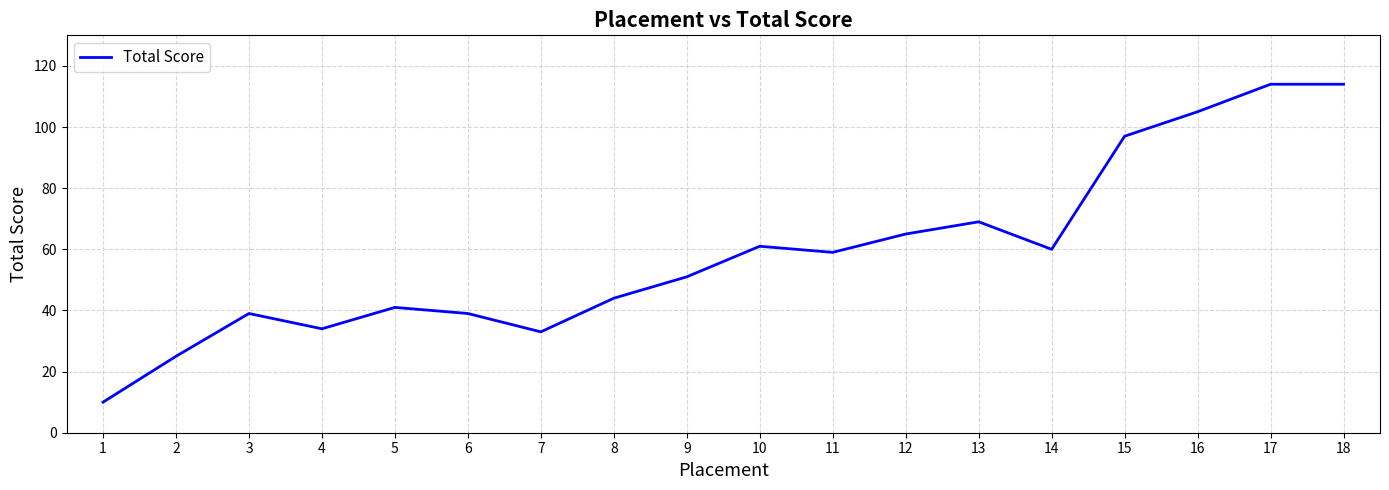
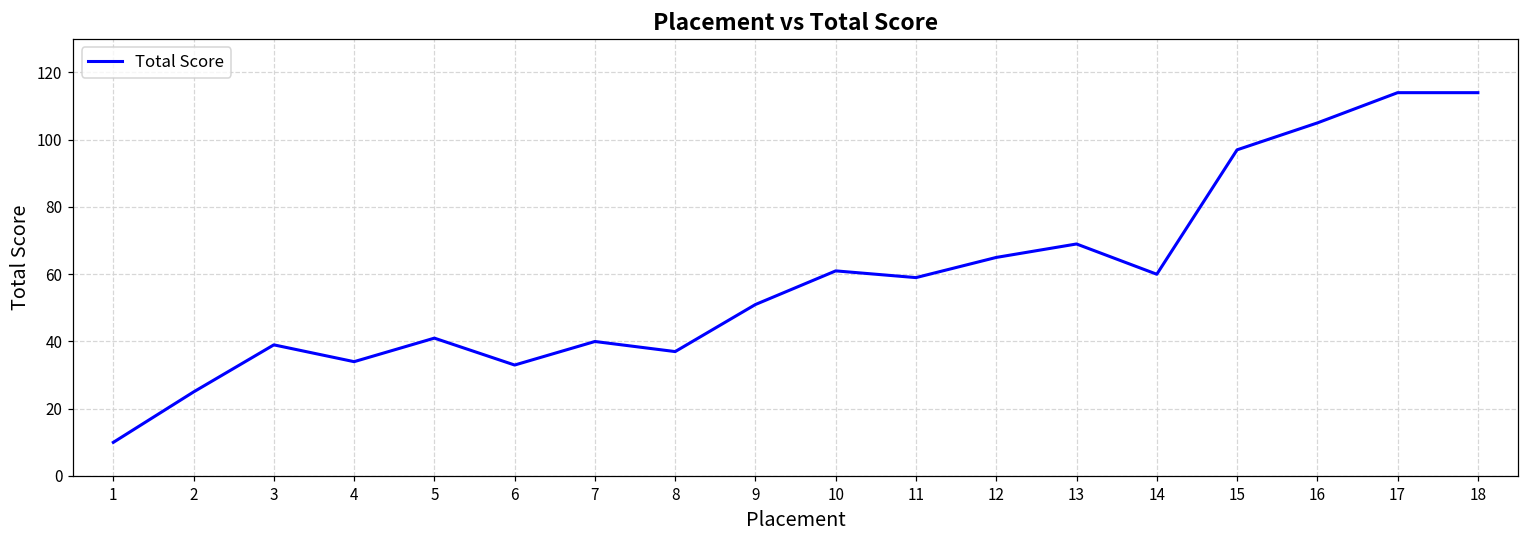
6: 39 -> 33
7: 33 -> 40
8: 44 -> 37
